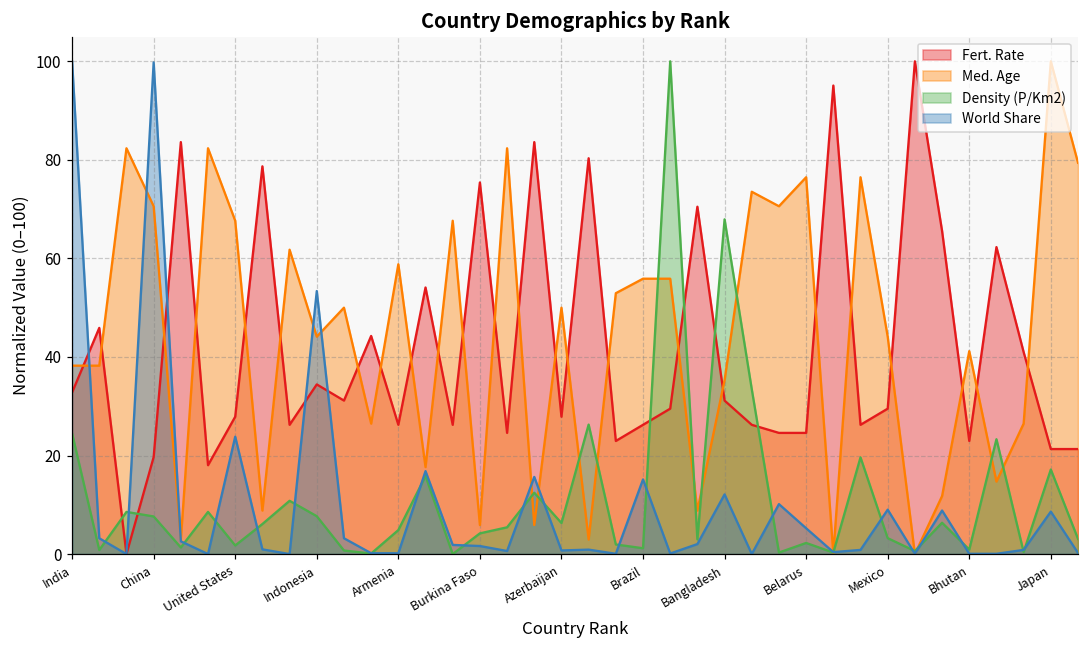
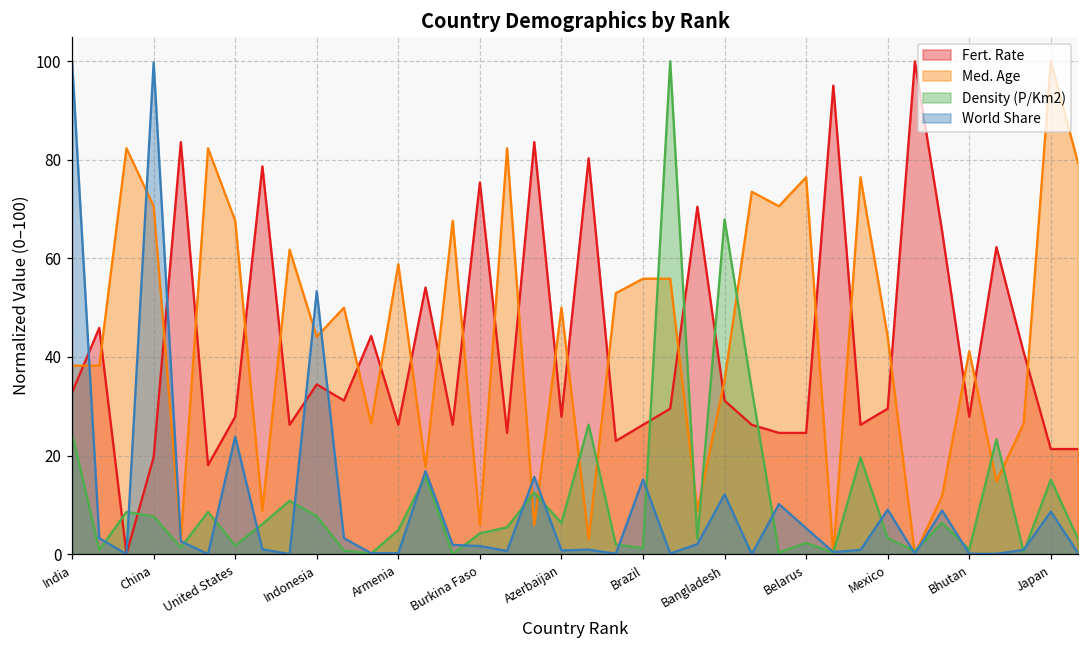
Fert. Rate, Bhutan: 23 -> 28
Density (P/Km2), Japan: 17 -> 15
